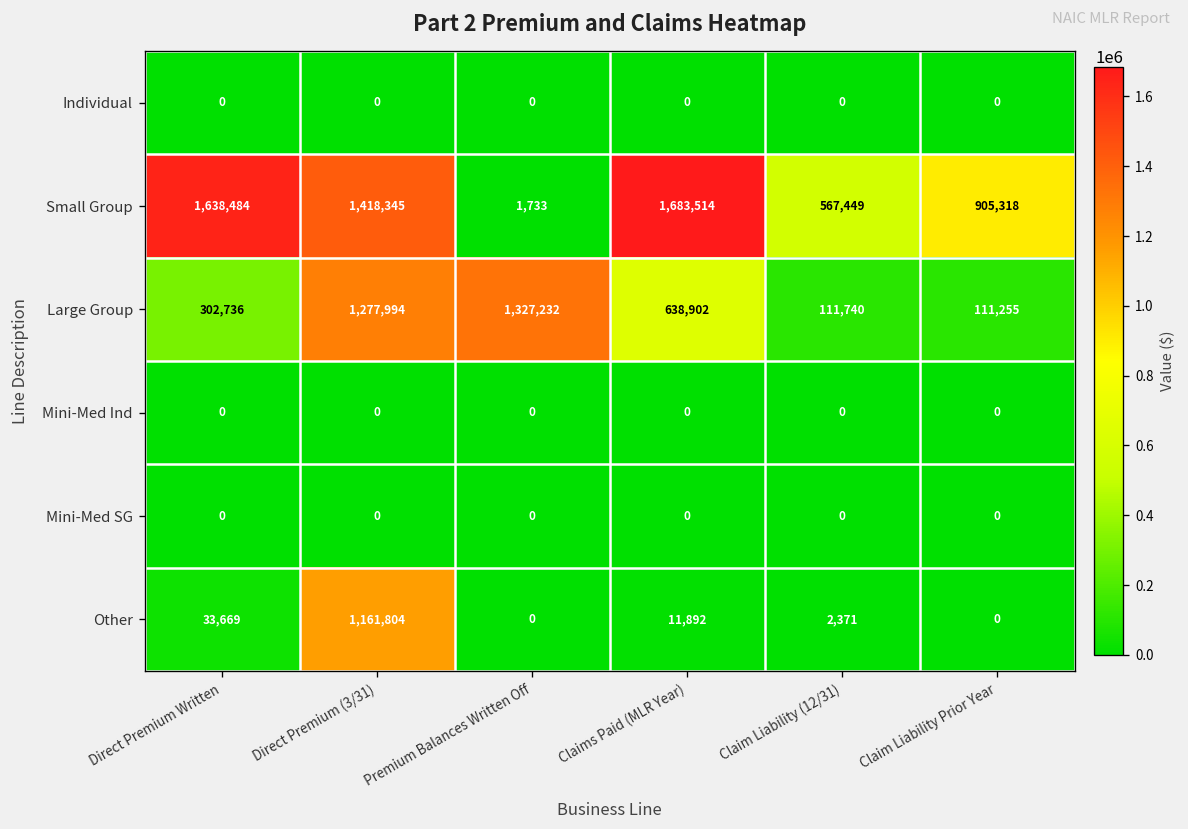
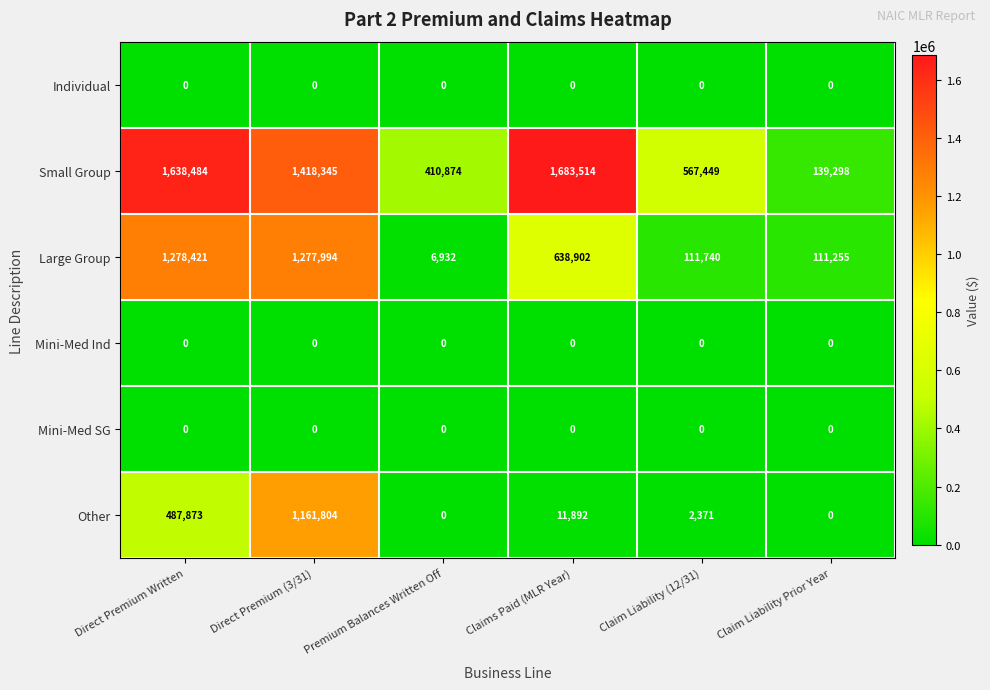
Small Group, Premium Balances Written Off: 1,733 -> 410,874
Small Group, Claim Liability Prior Year: 905,318 -> 139,298
Large Group, Direct Premium Written: 302,736 -> 1,278,421
Large Group, Premium Balances Written Off: 1,327,232 -> 6,932
Other, Direct Premium Written: 33,669 -> 487,873
